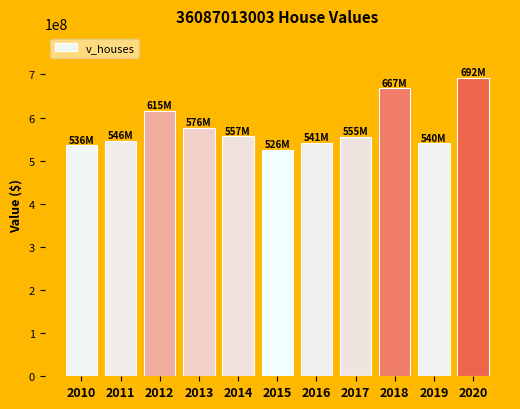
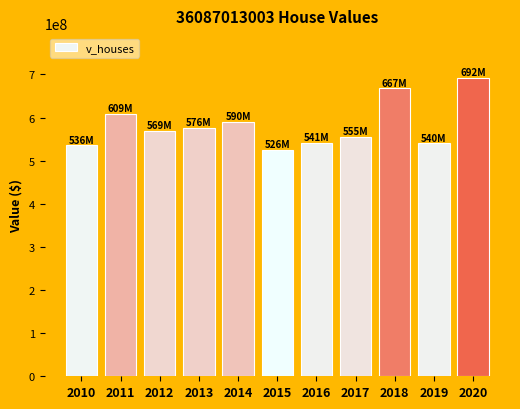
2011: 546M -> 609M
2012: 615M -> 569M
2014: 557M -> 590M
